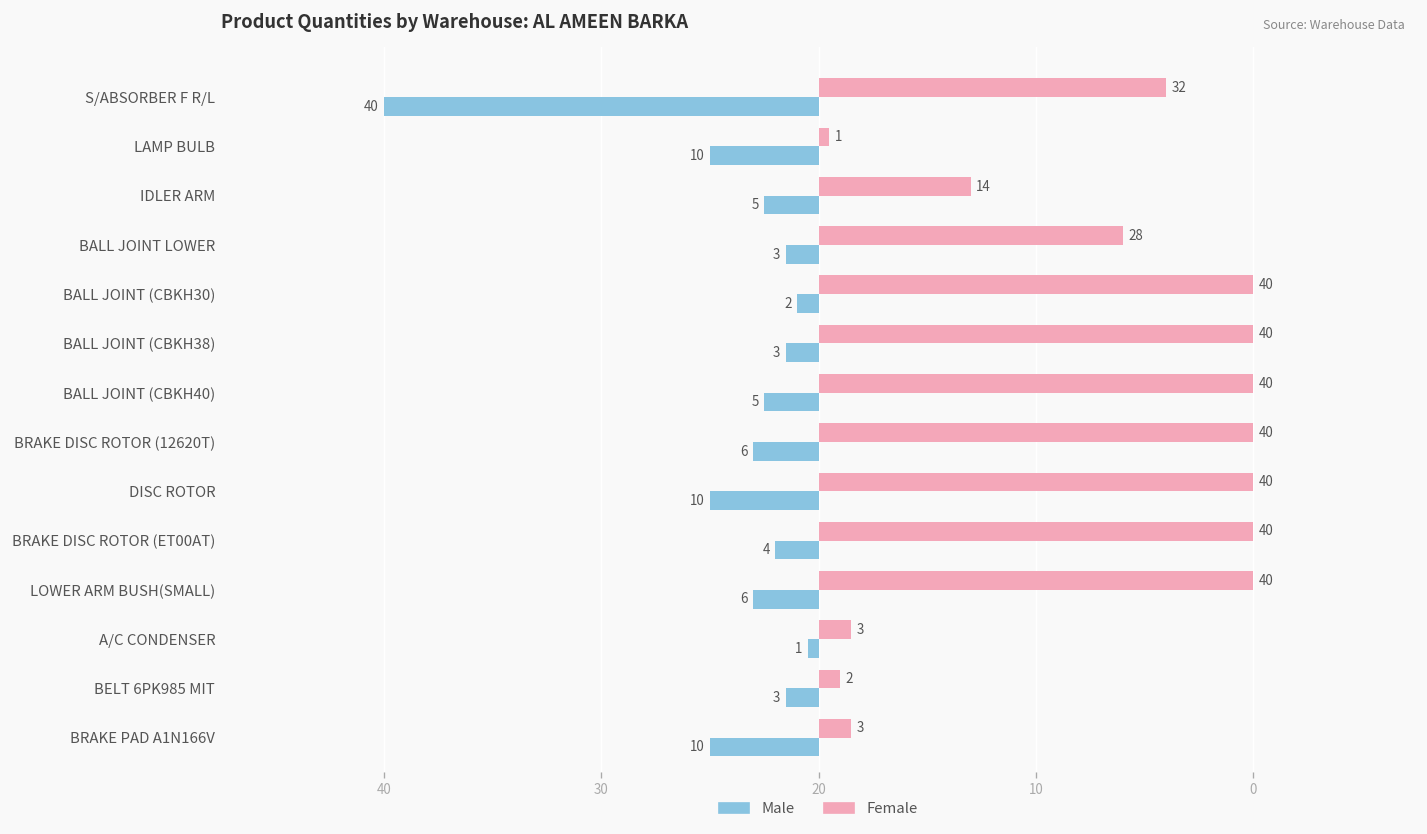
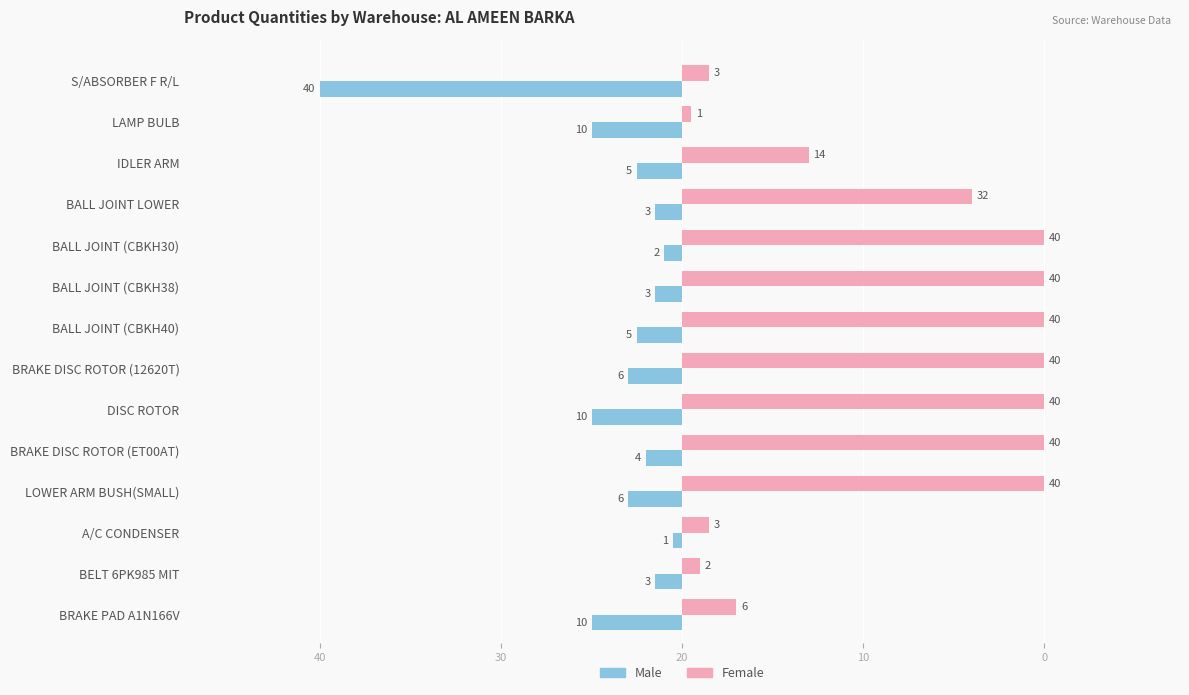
Female, S/ABSORBER F R/L: 32 -> 3
Female, BALL JOINT LOWER: 28 -> 32
Female, BRAKE PAD A1N166V: 3 -> 6
